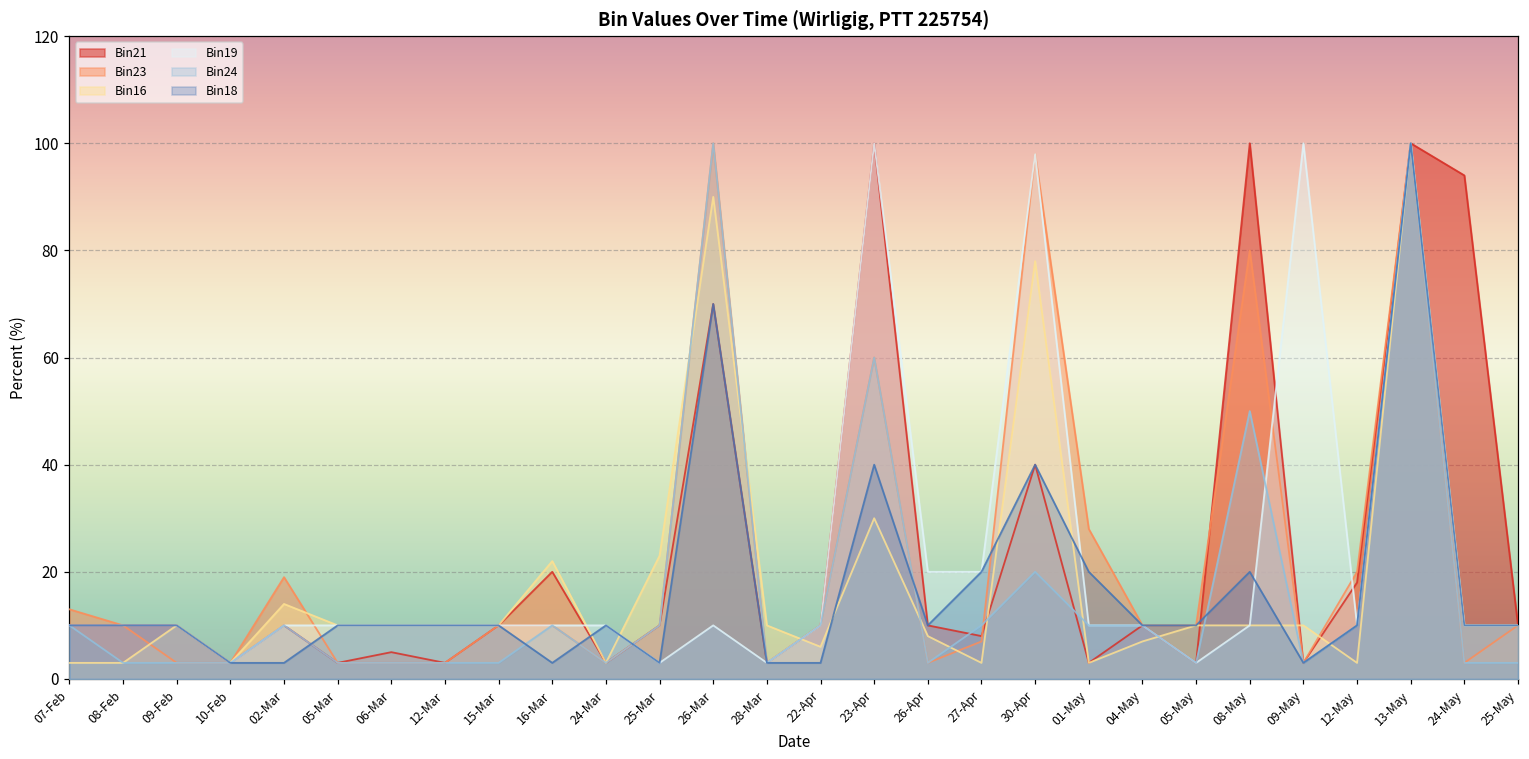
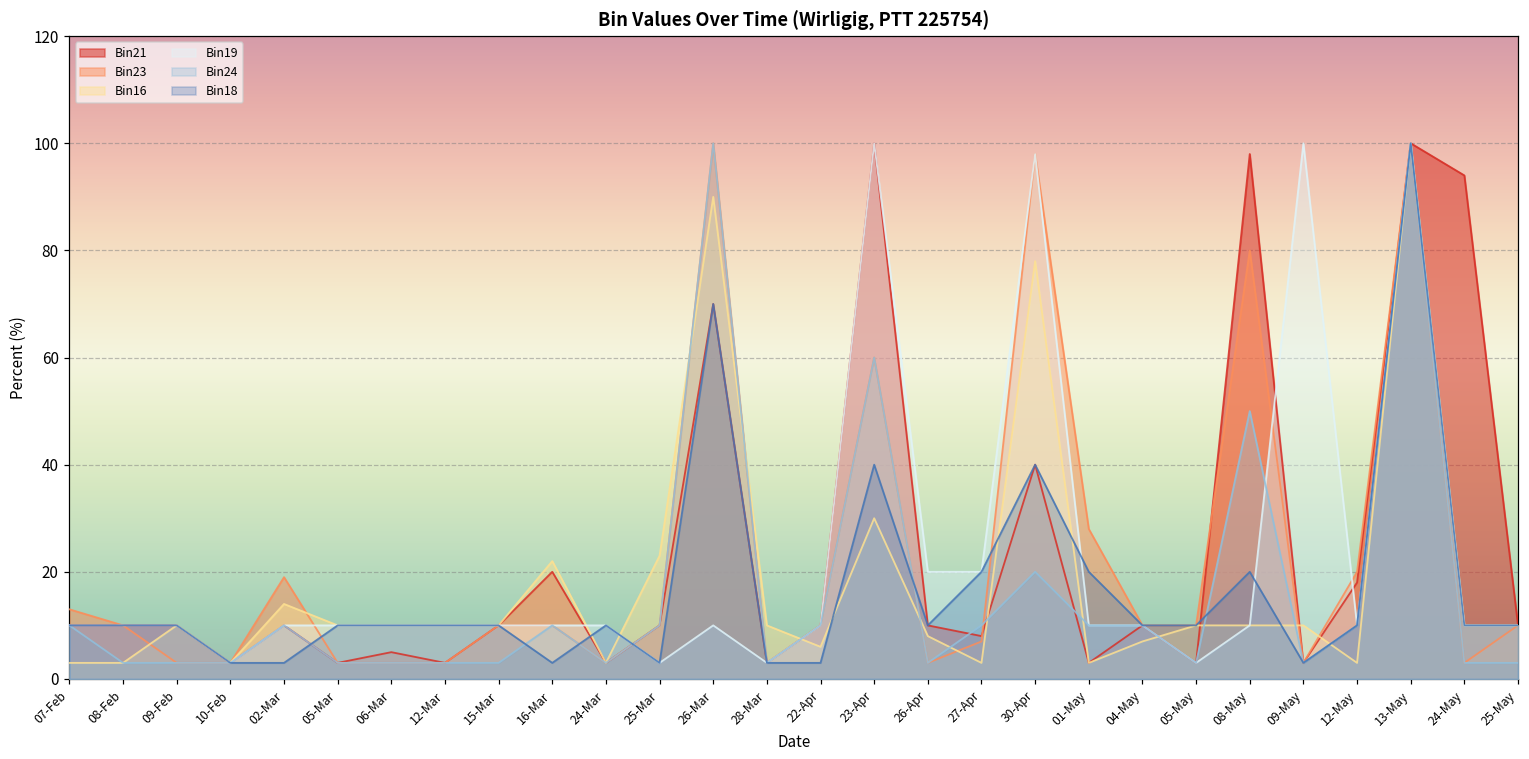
Bin21, 08-May: 100 -> 98
